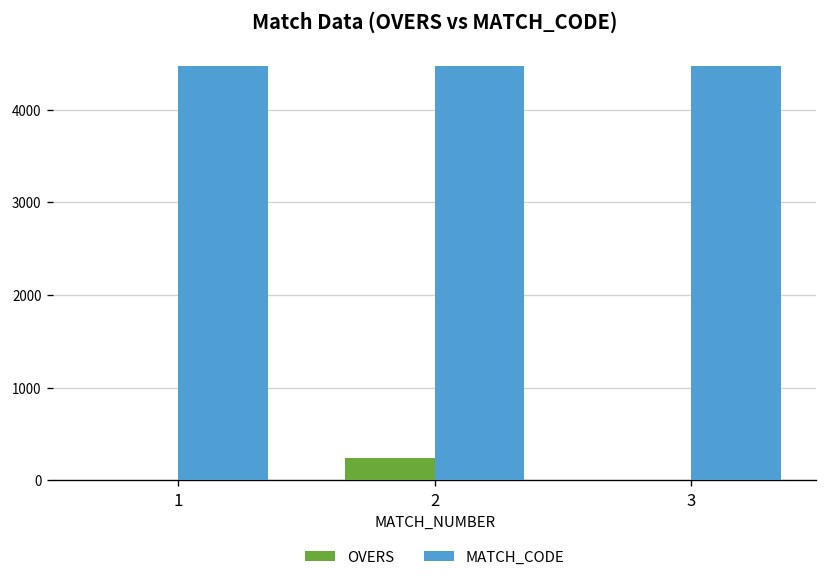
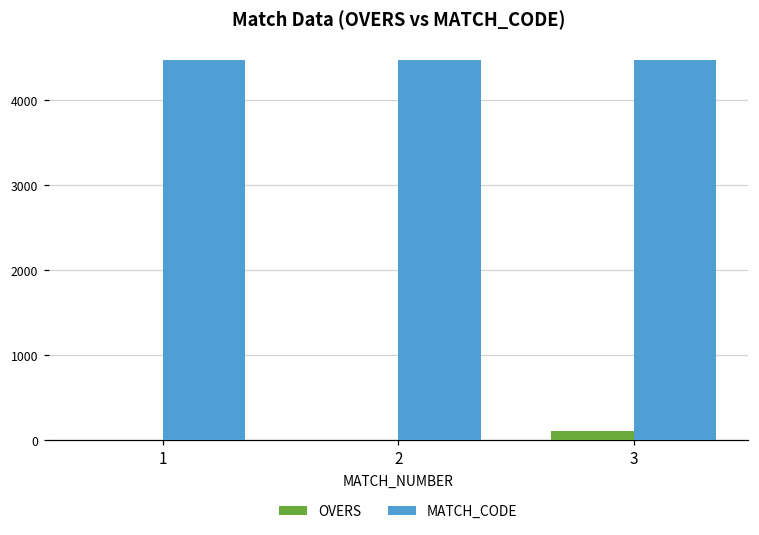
OVERS, 2: 200 -> 0
OVERS, 3: 0 -> 100
